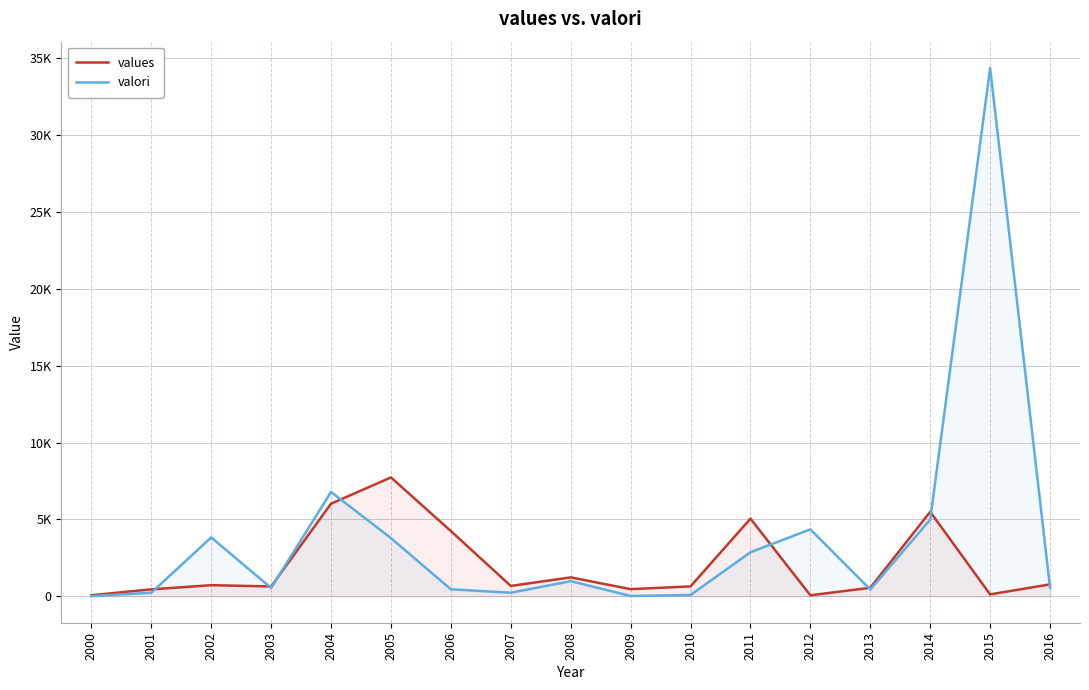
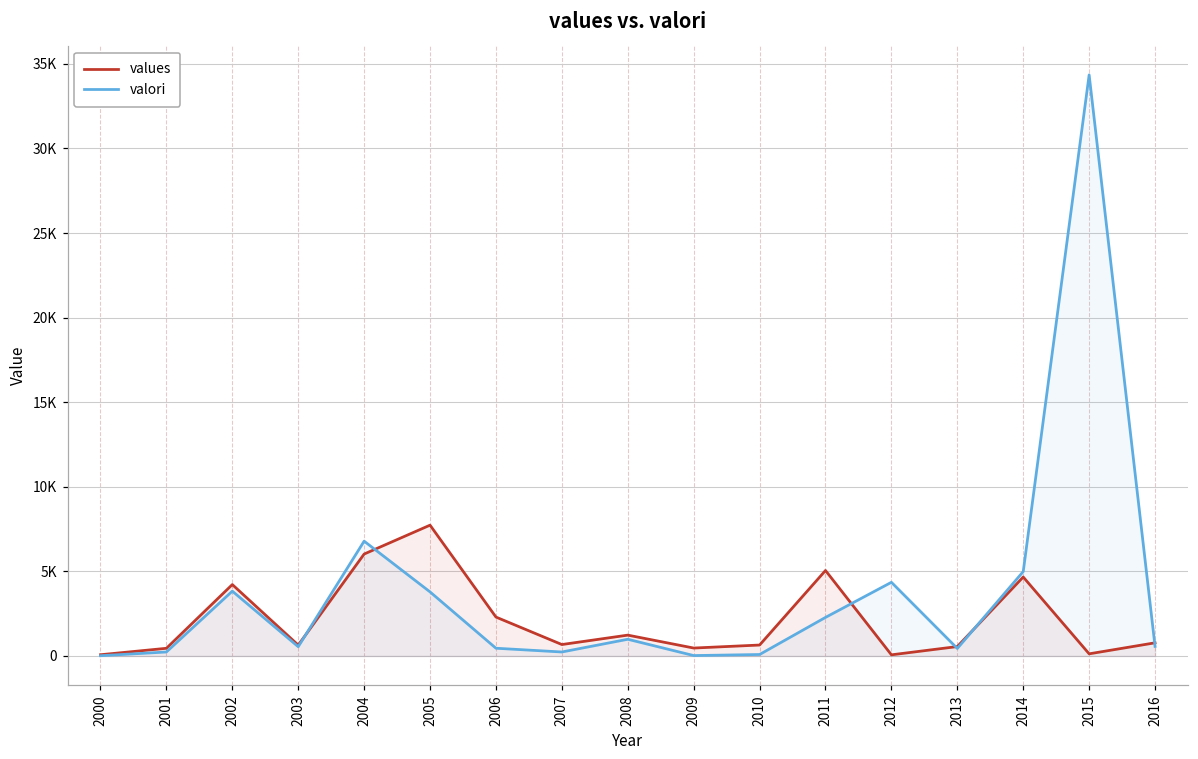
values, 2002: 700 -> 4200
values, 2006: 4200 -> 2300
valori, 2011: 2900 -> 2300
values, 2014: 5500 -> 4700
